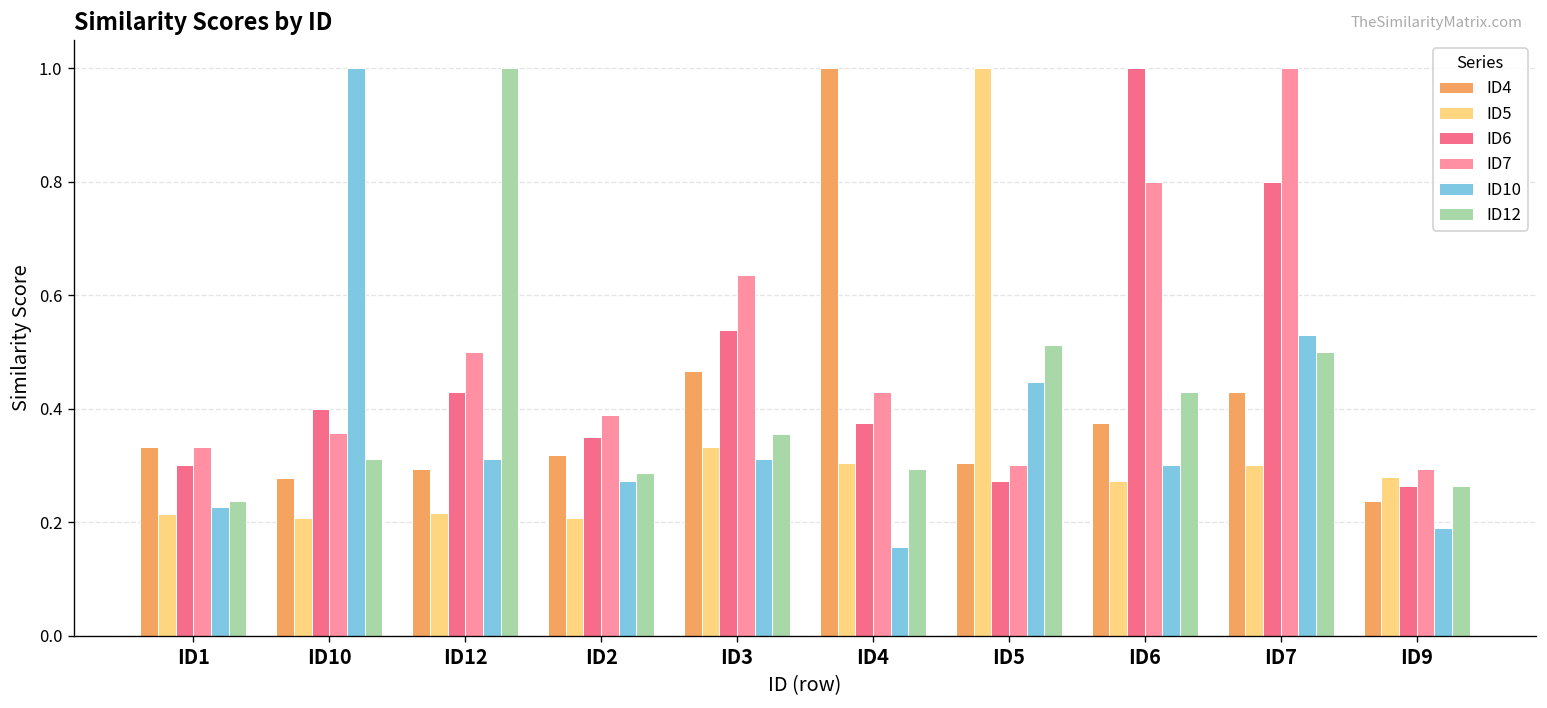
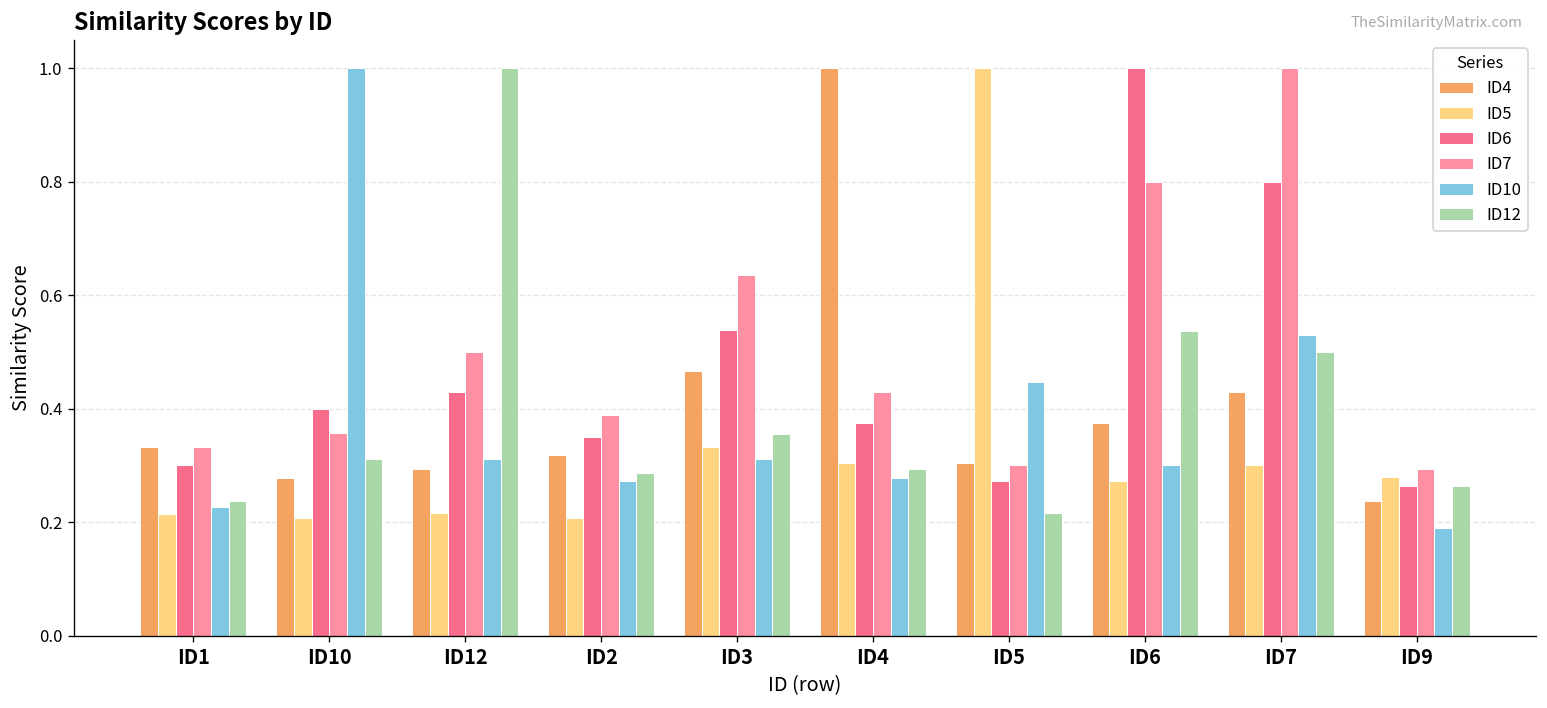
ID10, ID4: 0.16 -> 0.28
ID12, ID5: 0.51 -> 0.22
ID12, ID6: 0.43 -> 0.54
